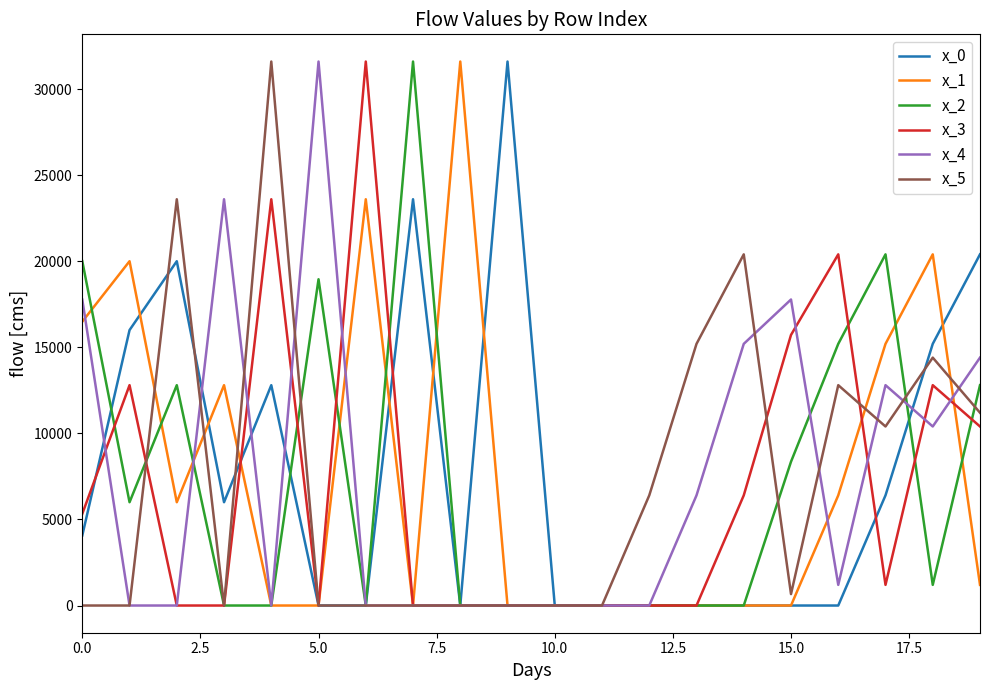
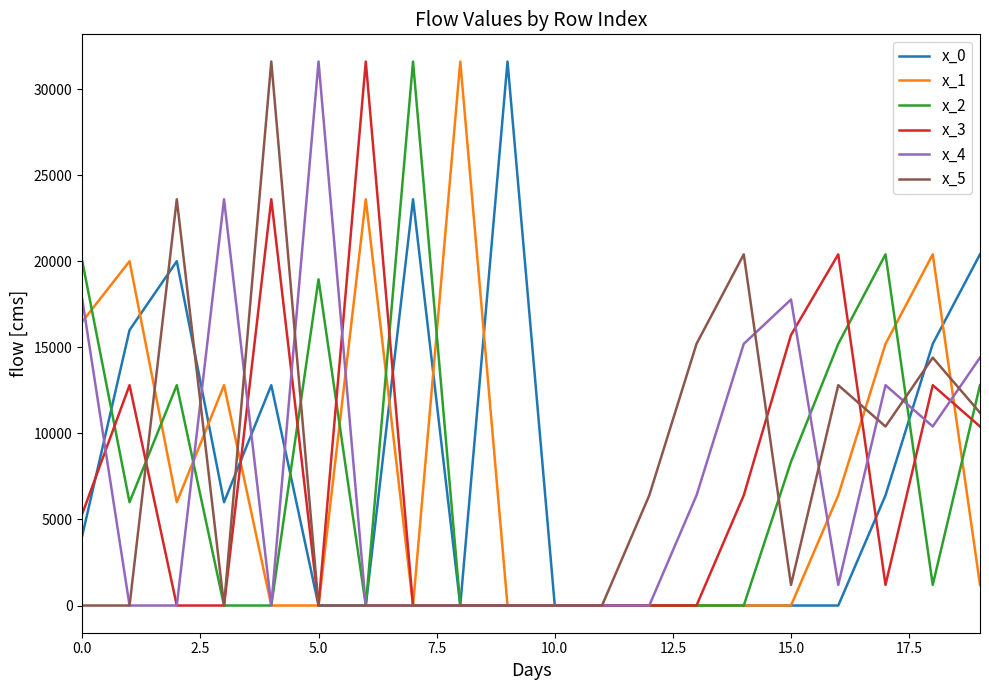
x_5, 15.0: 700 -> 1200
